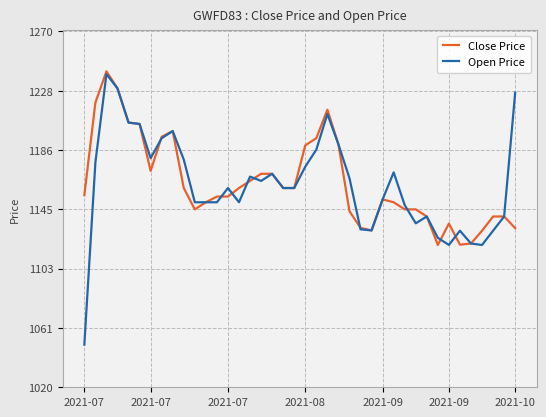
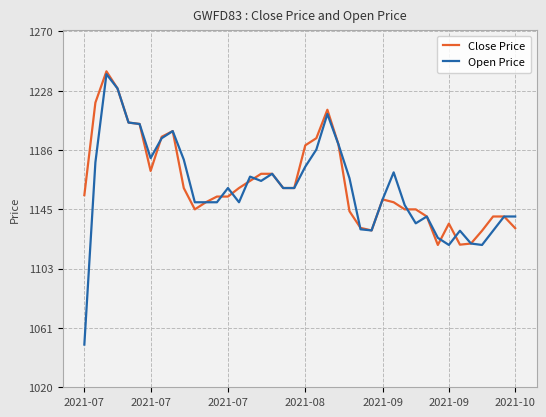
Open Price, 2021-10: 1227 -> 1140
